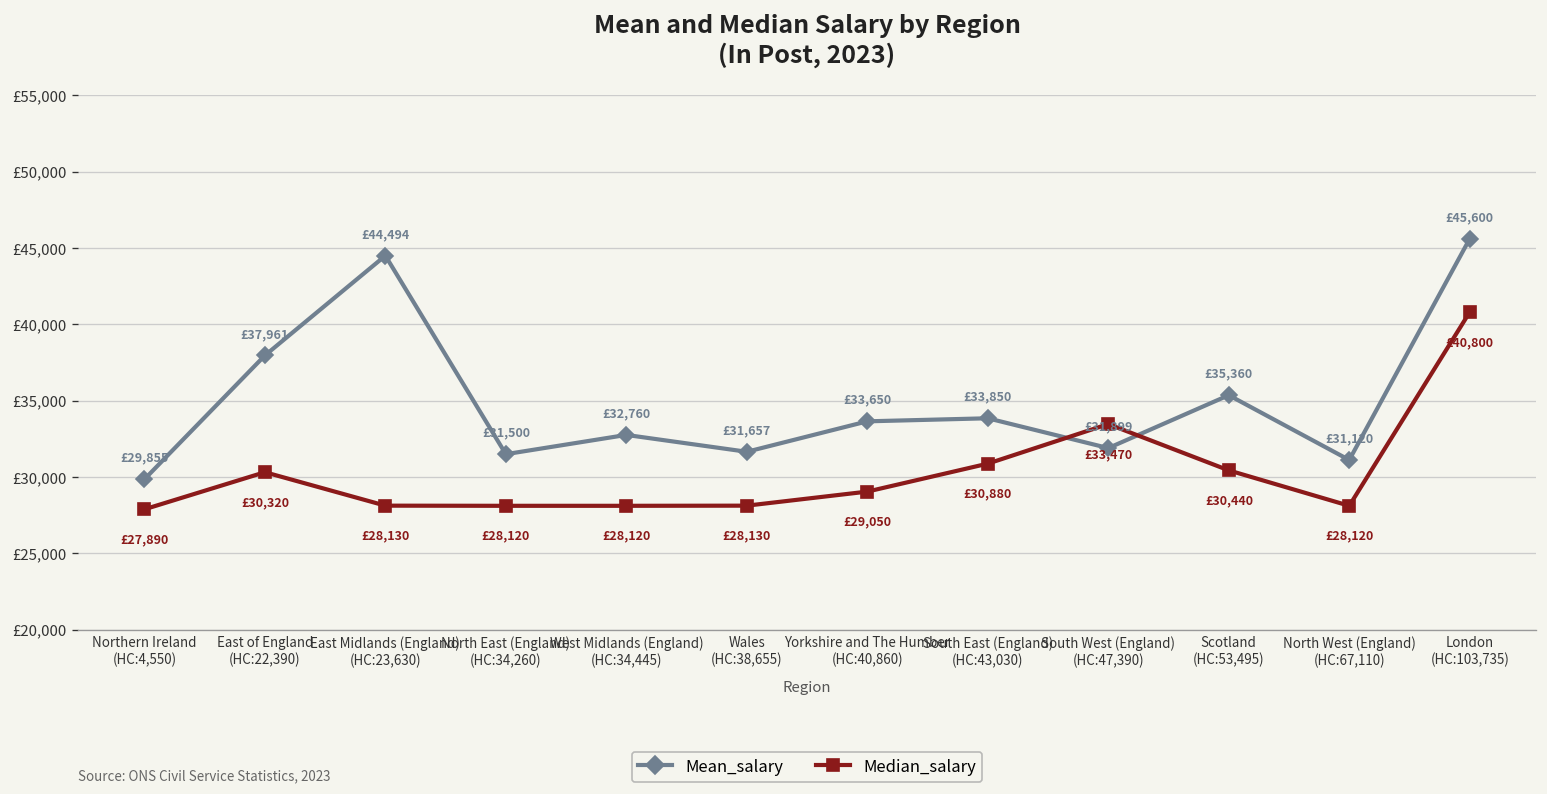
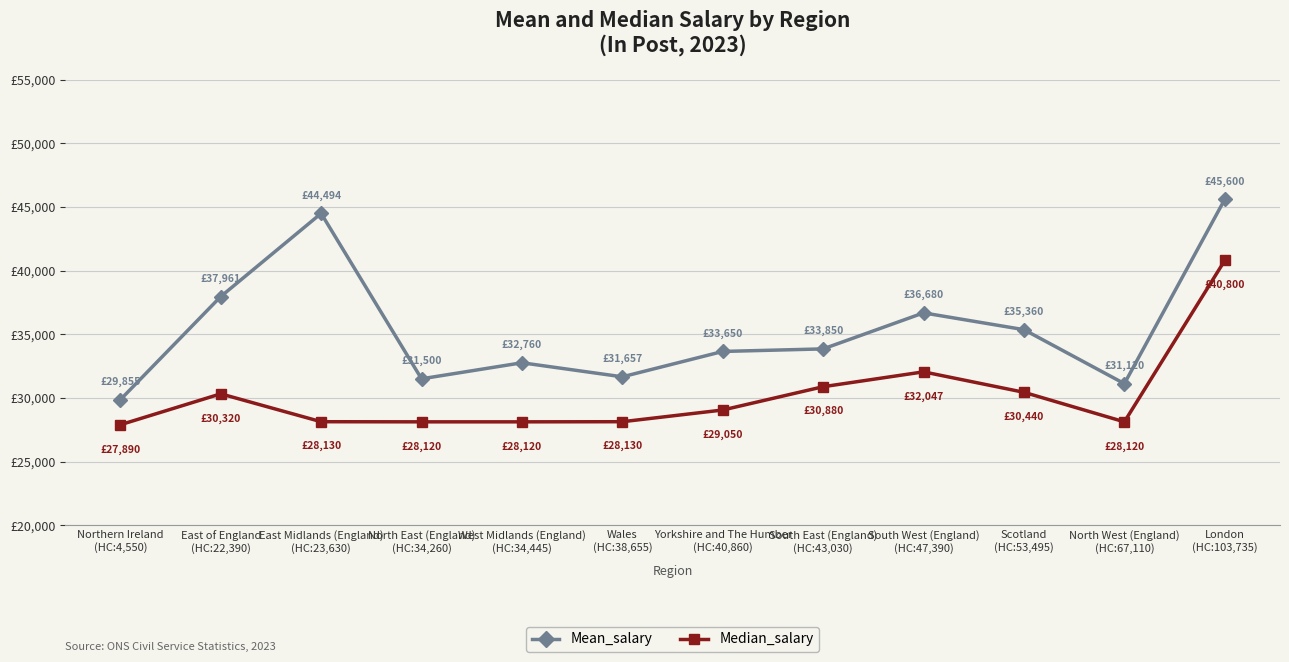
Mean_salary, South West (England) (HC:47,390): £31,899 -> £36,680
Median_salary, South West (England) (HC:47,390): £33,470 -> £32,047
